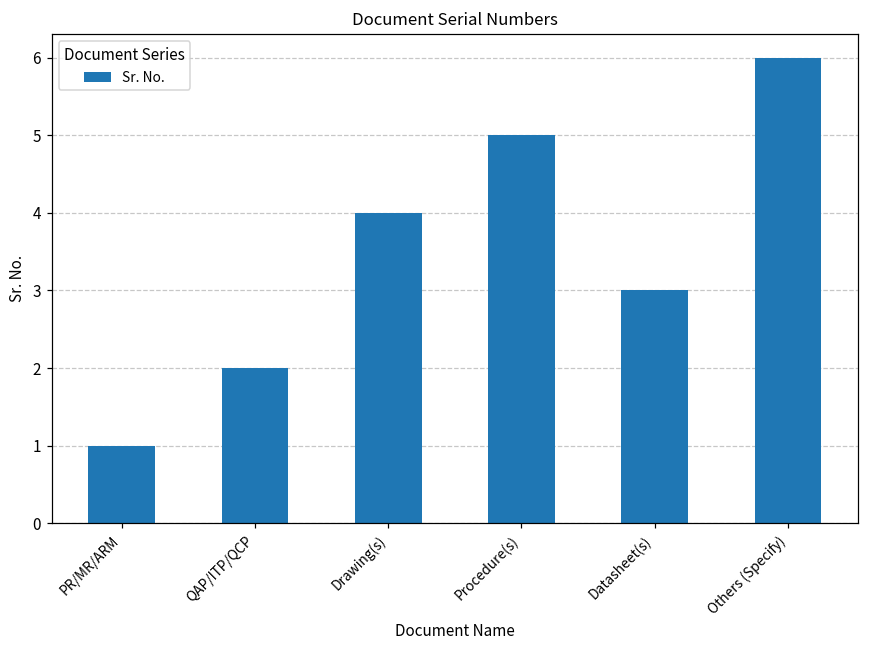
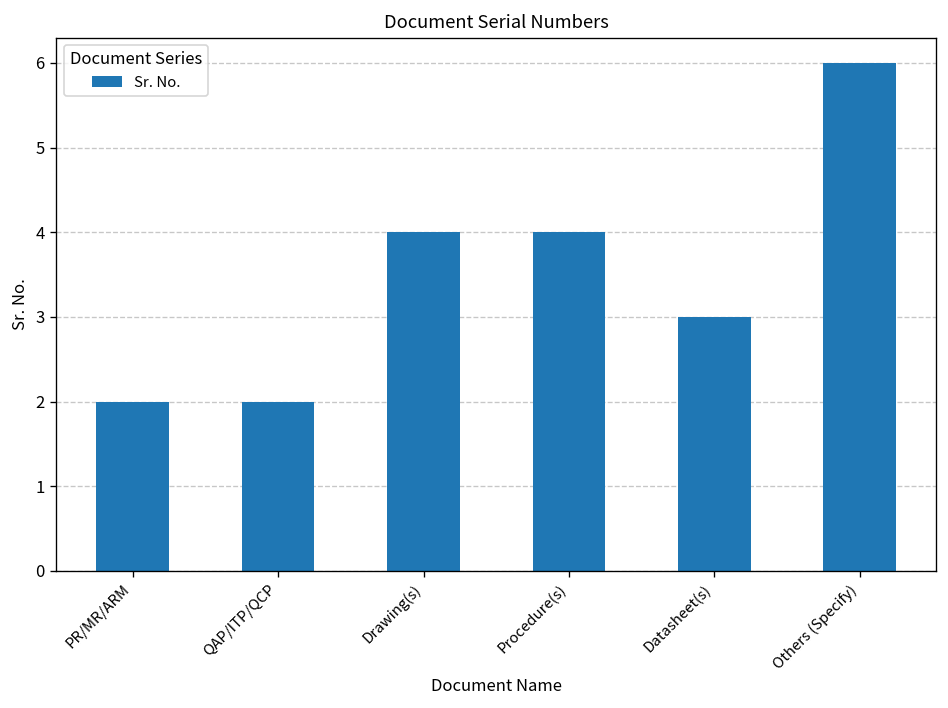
PR/MR/ARM: 1 -> 2
Procedure(s): 5 -> 4
